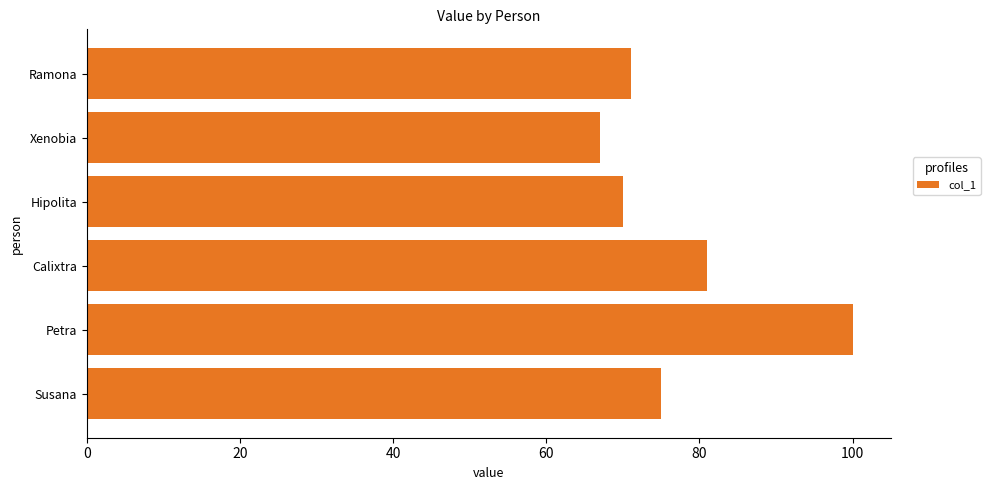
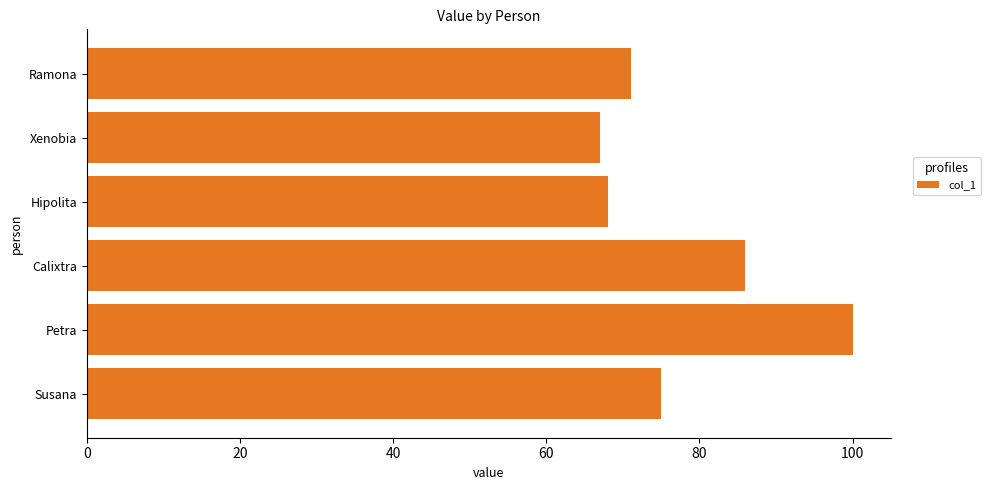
Hipolita: 70 -> 68
Calixtra: 81 -> 86
